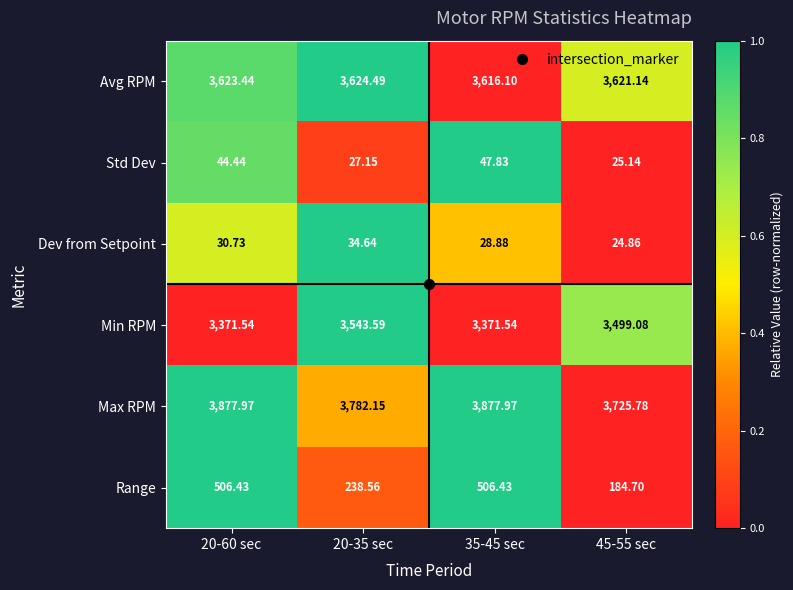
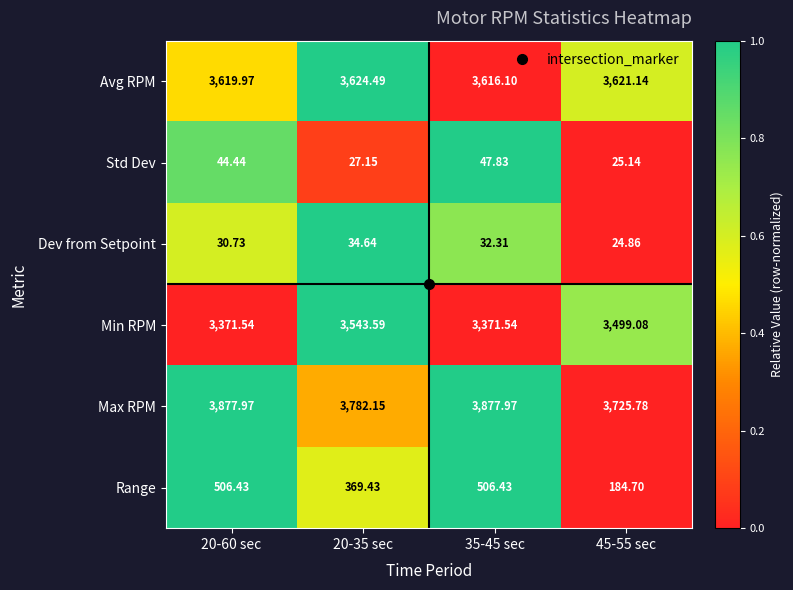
Avg RPM, 20-60 sec: 3,623.44 -> 3,619.97
Dev from Setpoint, 35-45 sec: 28.88 -> 32.31
Range, 20-35 sec: 238.56 -> 369.43
